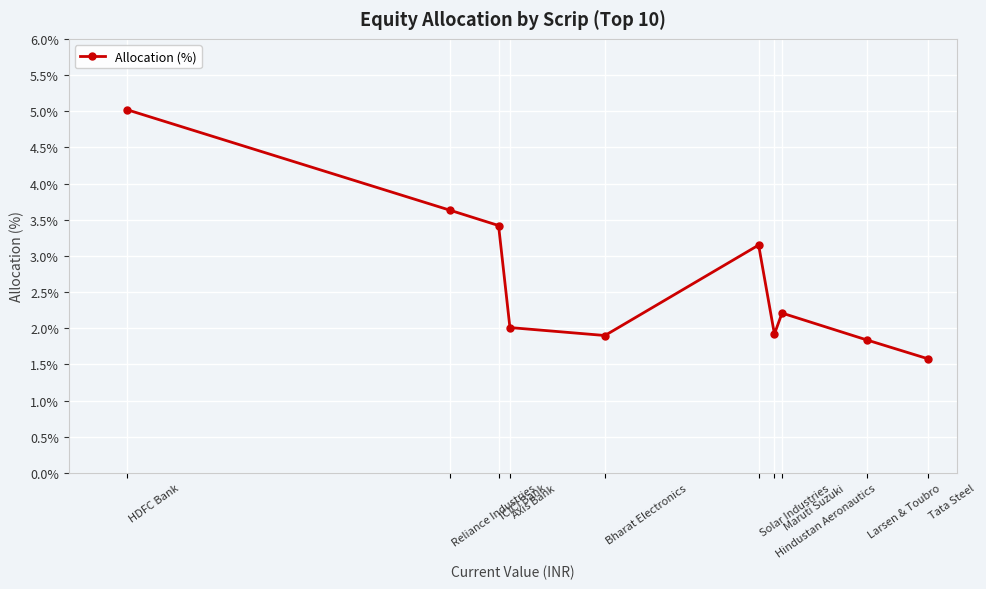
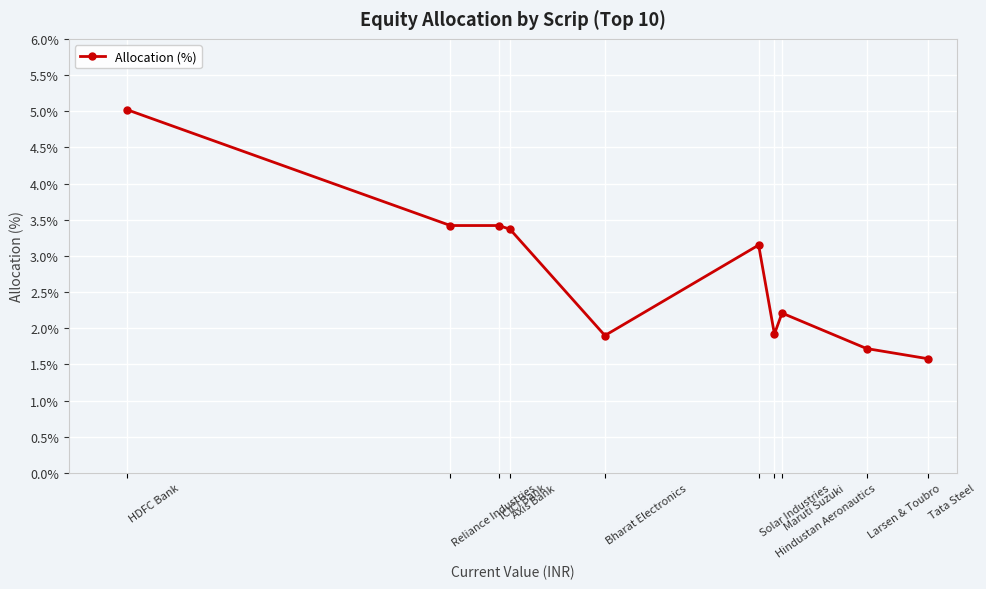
Reliance Industries: 3.6% -> 3.4%
Axis Bank: 2.0% -> 3.4%
Larsen & Toubro: 1.8% -> 1.7%
